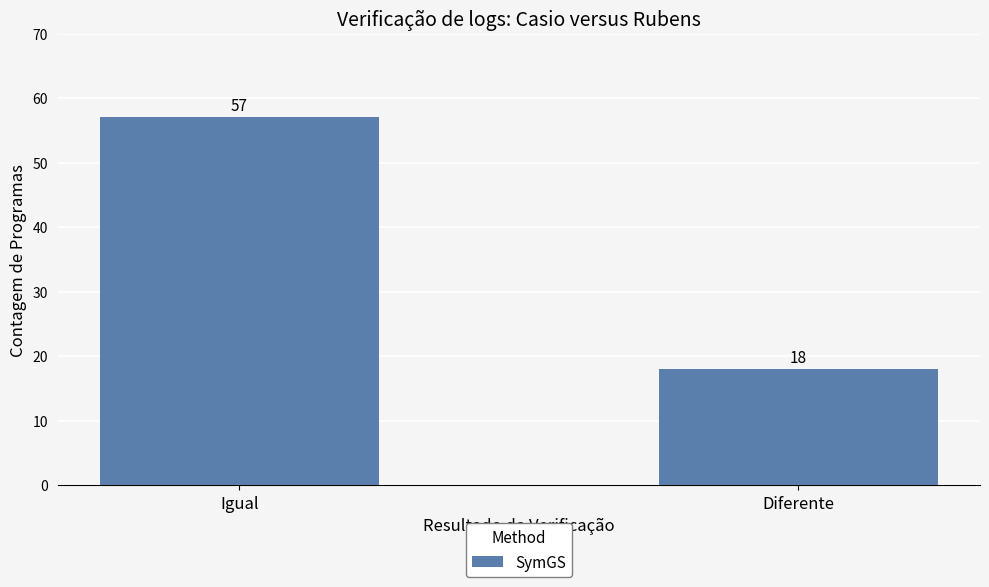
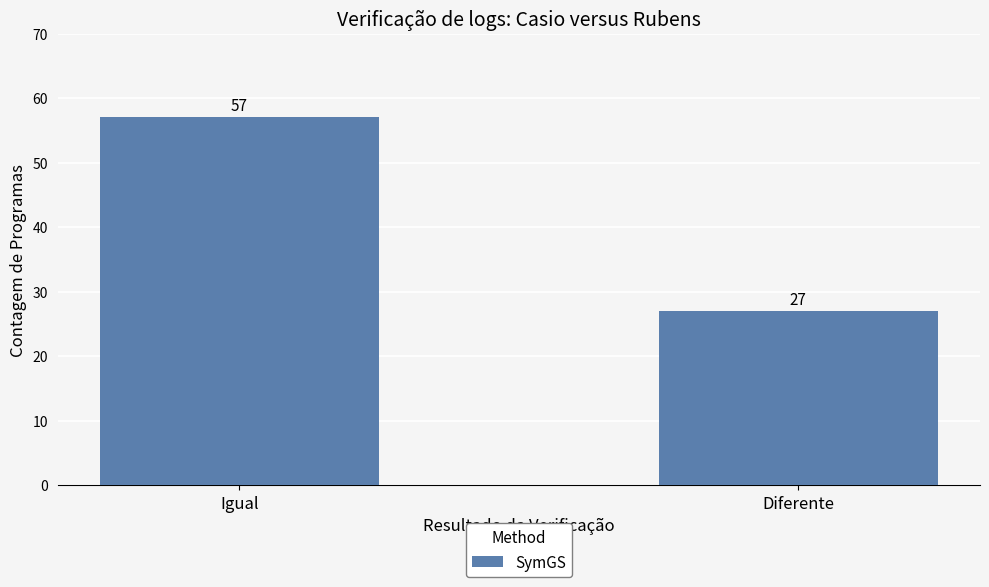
Diferente: 18 -> 27
